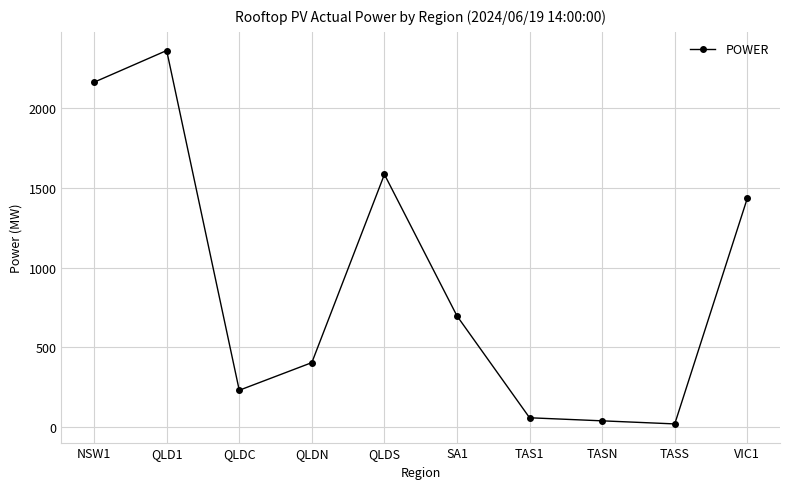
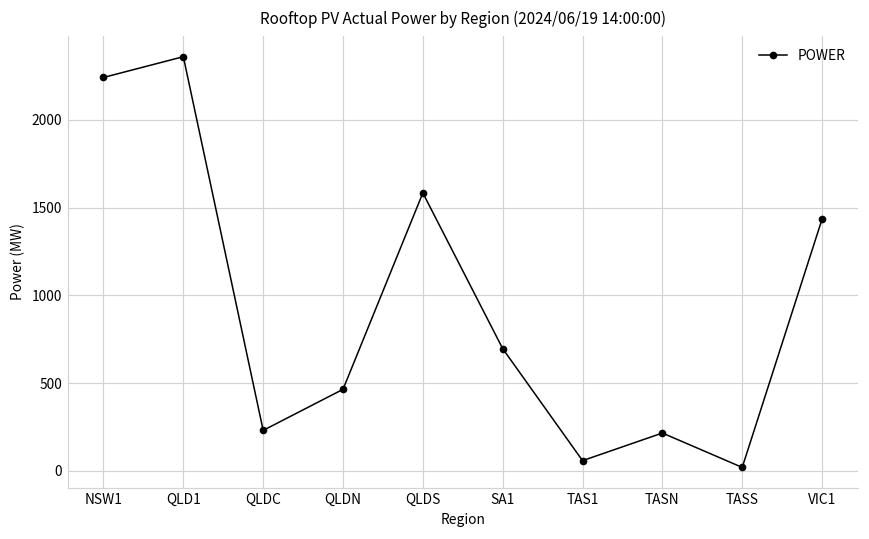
NSW1: 2160 -> 2240
QLDN: 400 -> 460
TASN: 40 -> 220
